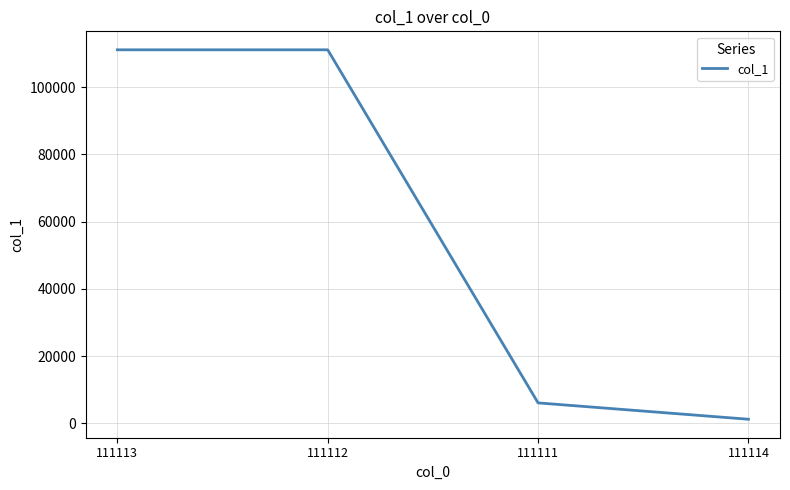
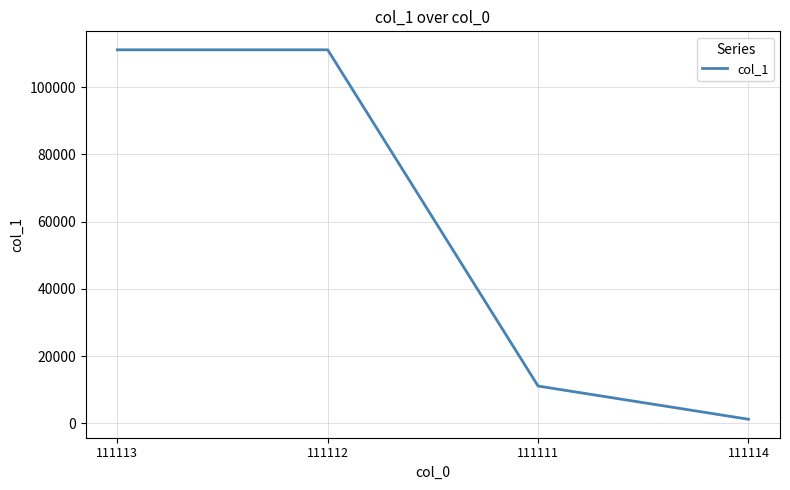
111111: 6000 -> 11000
